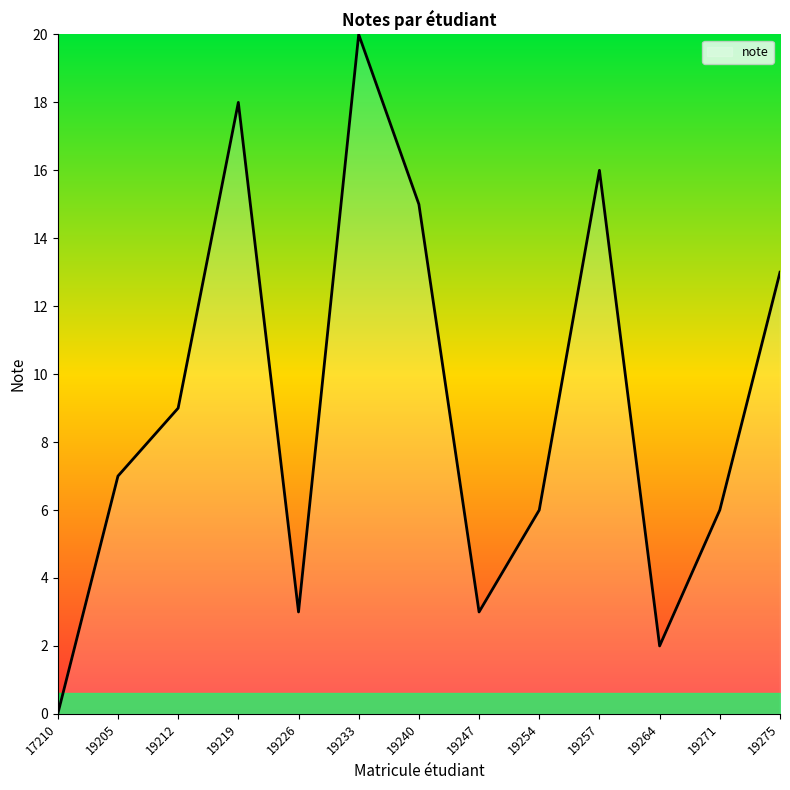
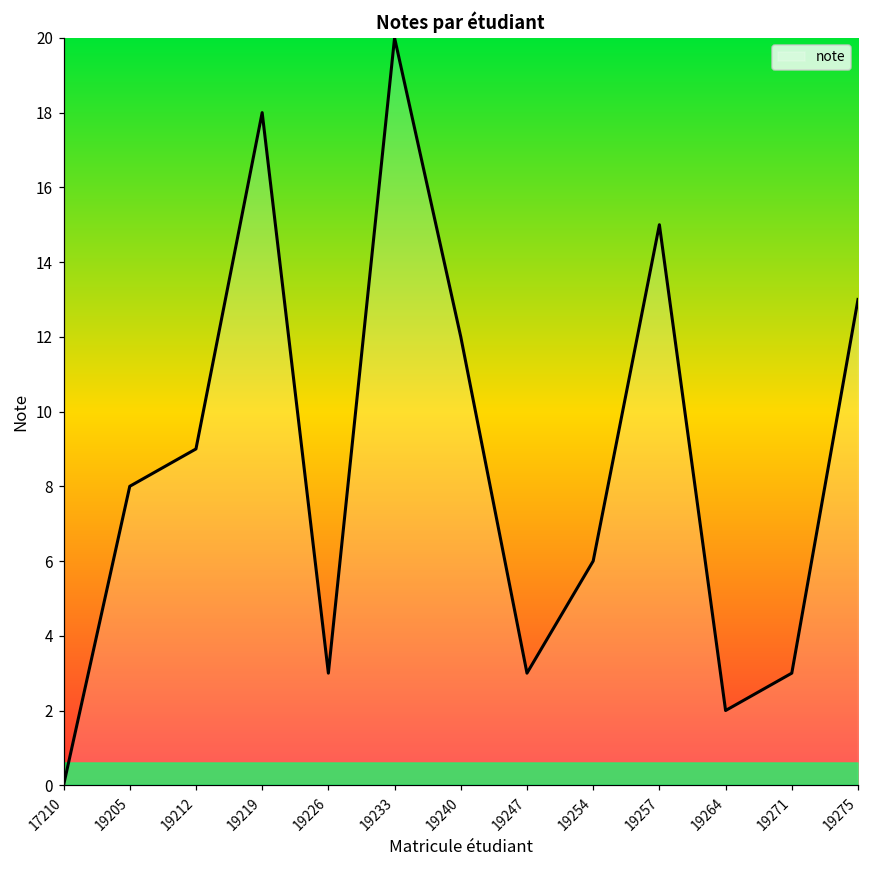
note, 19205: 7 -> 8
note, 19240: 15 -> 12
note, 19257: 16 -> 15
note, 19271: 6 -> 3
